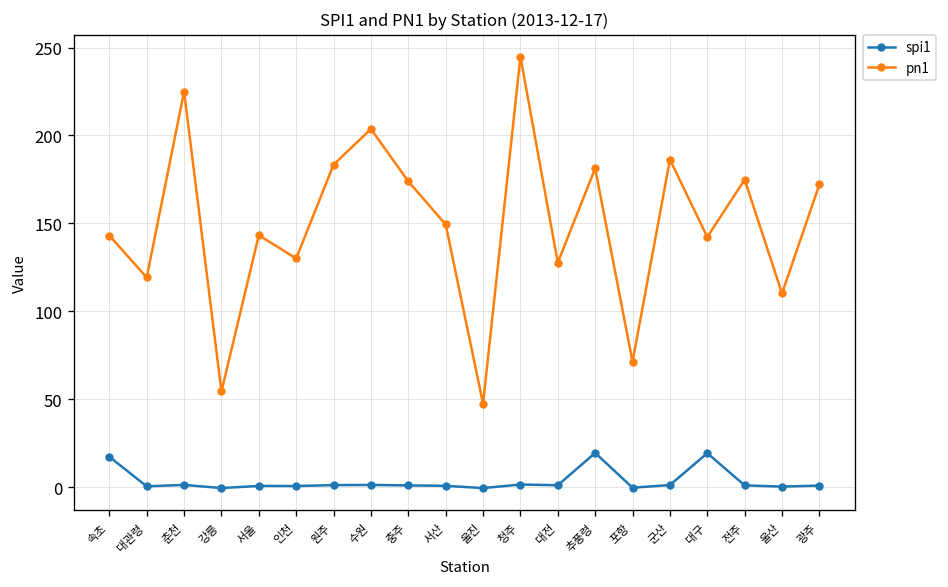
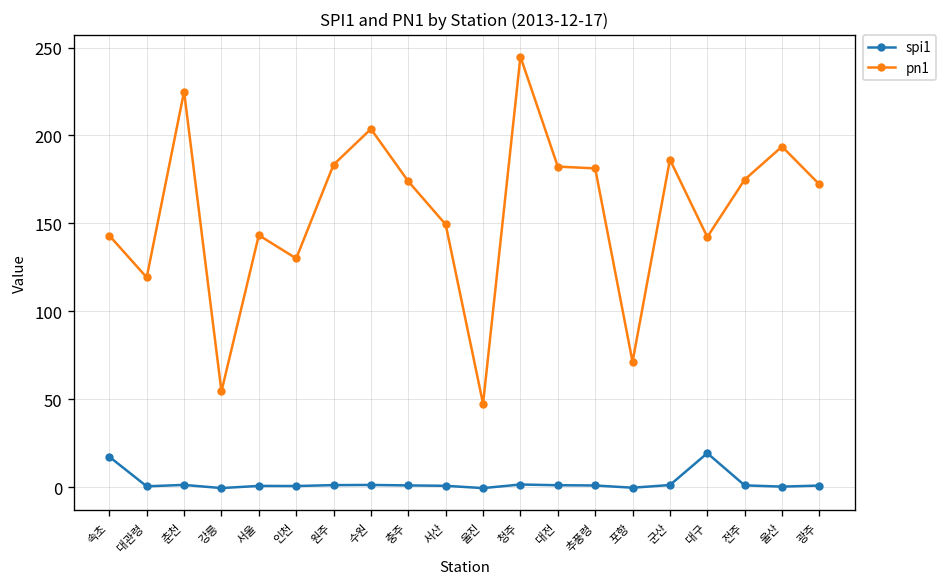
pn1, 대전: 128 -> 182
spi1, 추풍령: 20 -> 1
pn1, 울산: 110 -> 194
